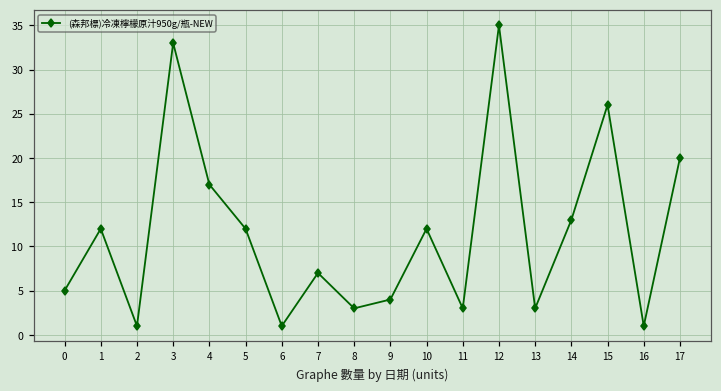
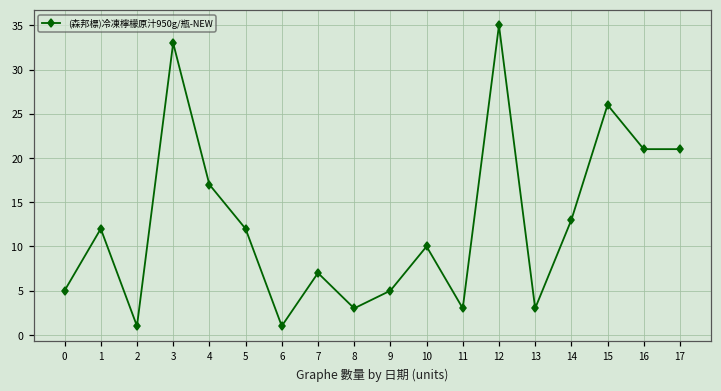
9: 4 -> 5
10: 12 -> 10
16: 1 -> 21
17: 20 -> 21
